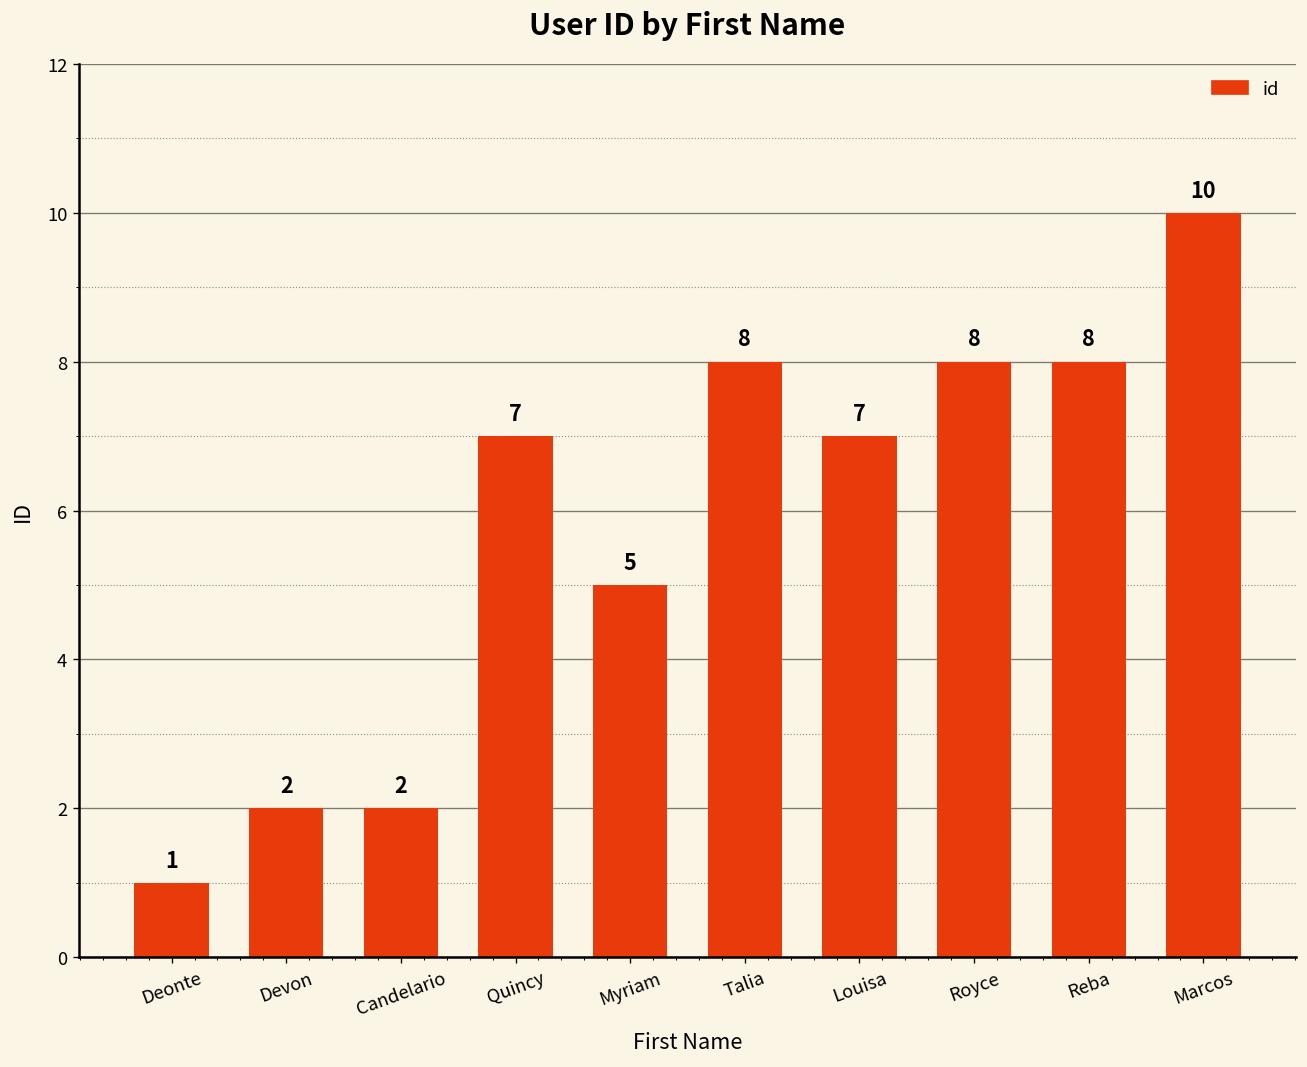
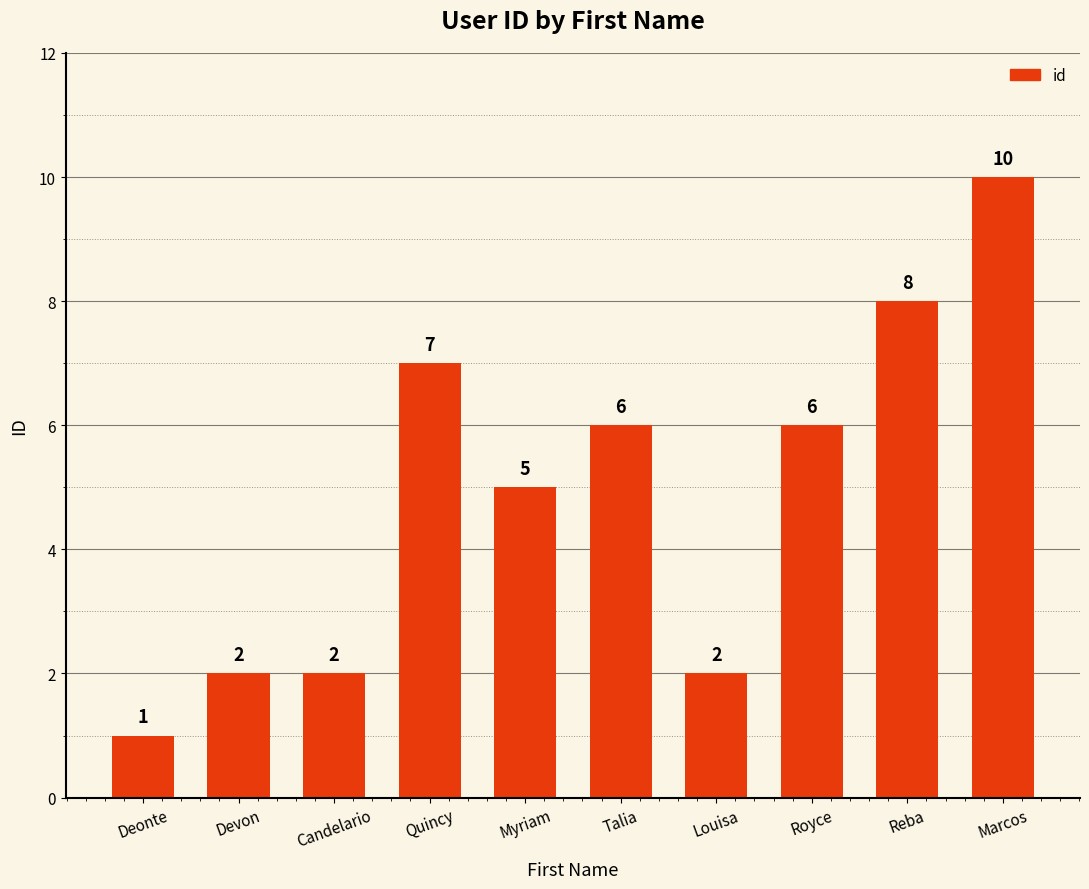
Talia: 8 -> 6
Louisa: 7 -> 2
Royce: 8 -> 6
